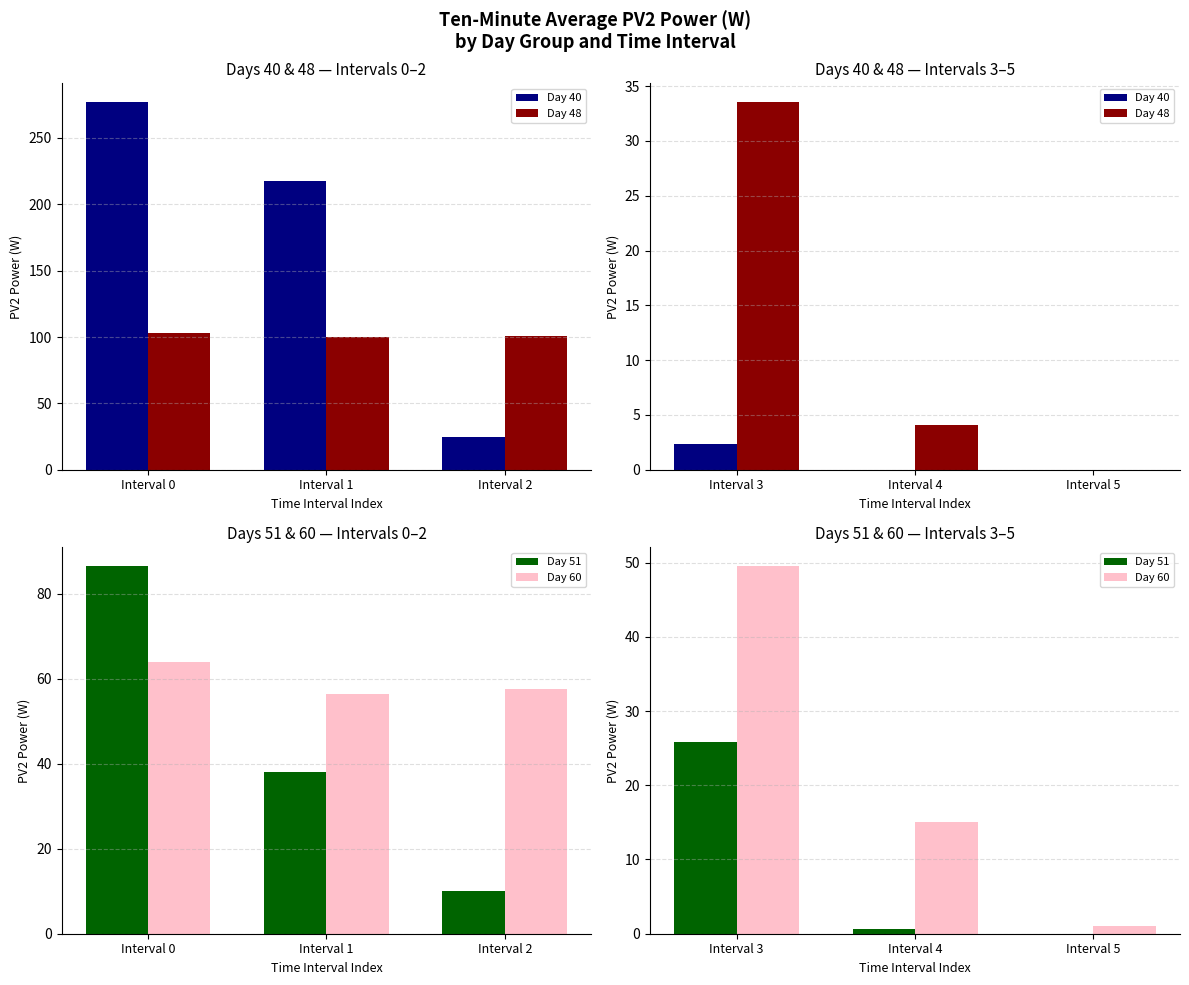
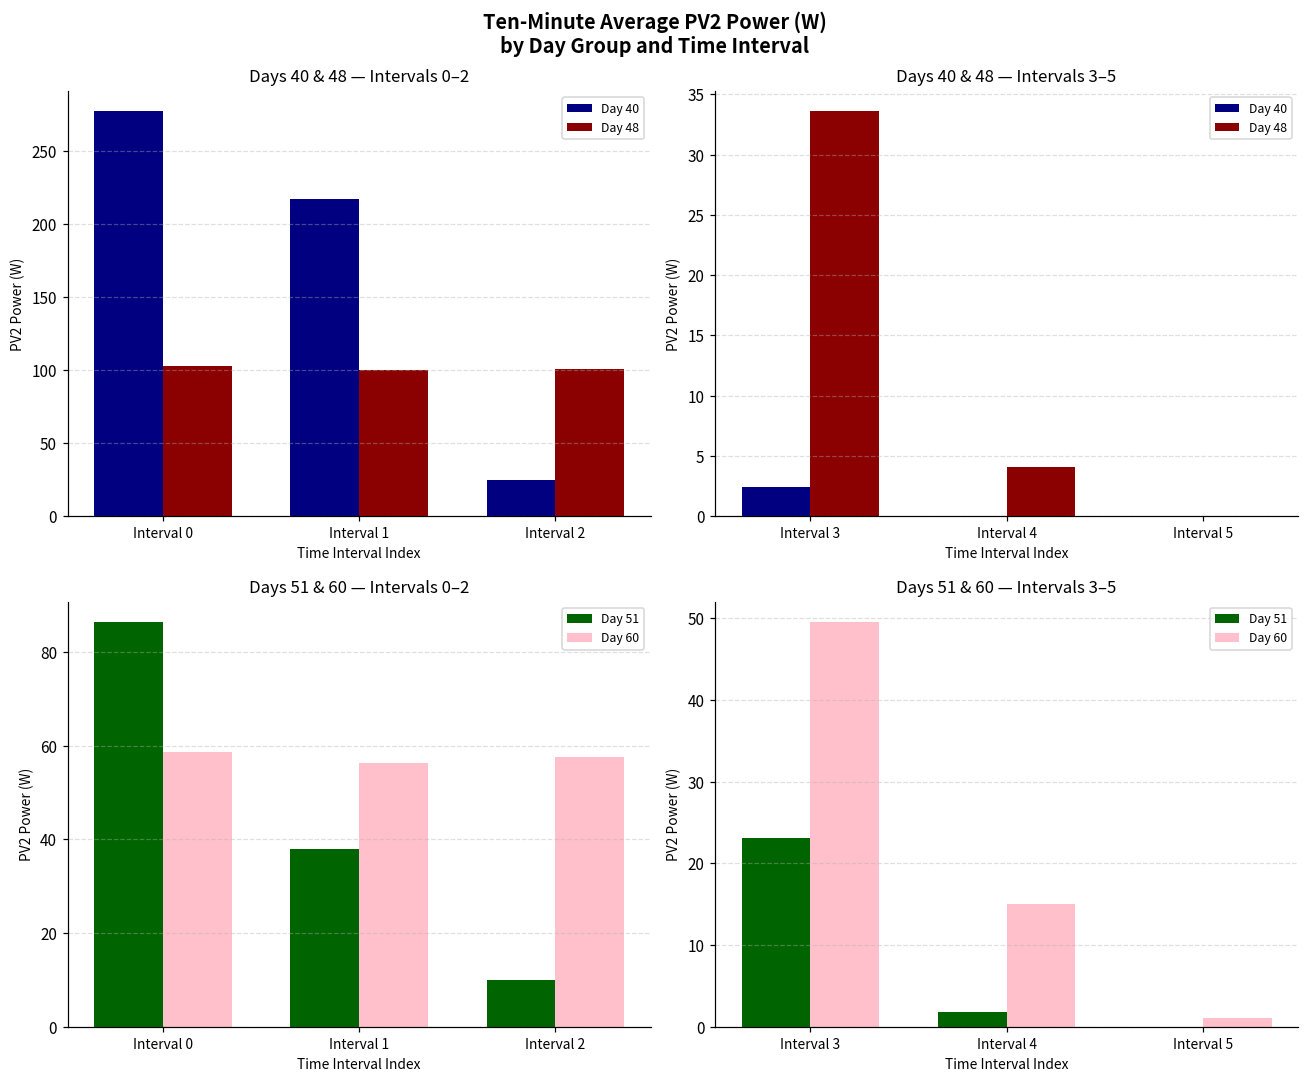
Days 51 & 60 — Intervals 0–2, Day 60, Interval 0: 64 -> 59
Days 51 & 60 — Intervals 3–5, Day 51, Interval 3: 26 -> 23
Days 51 & 60 — Intervals 3–5, Day 51, Interval 4: 1 -> 2
